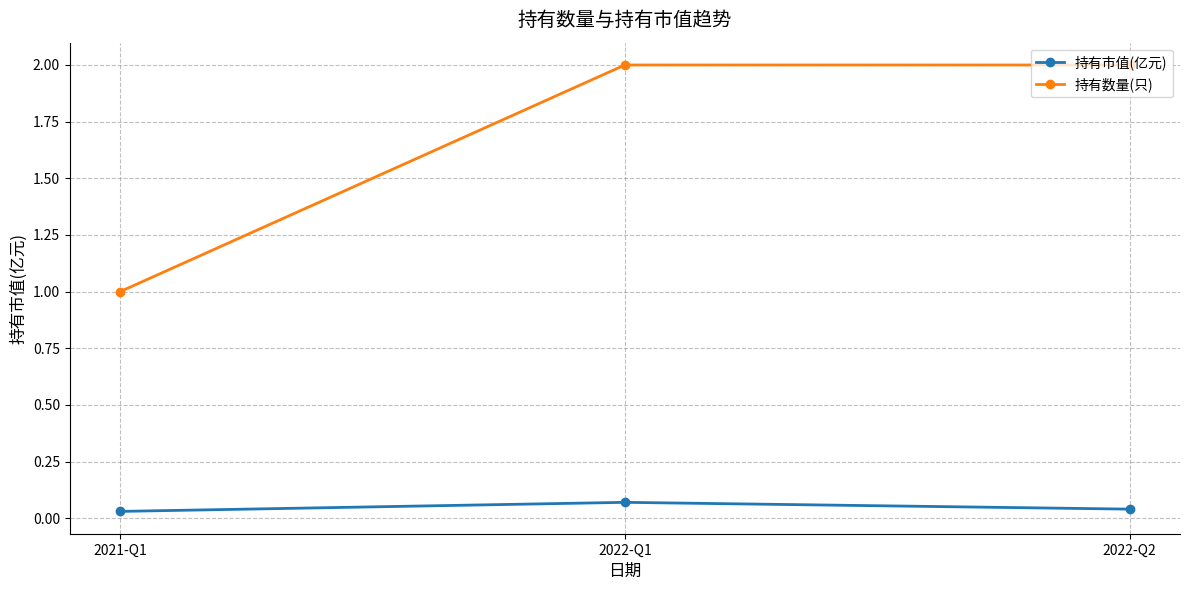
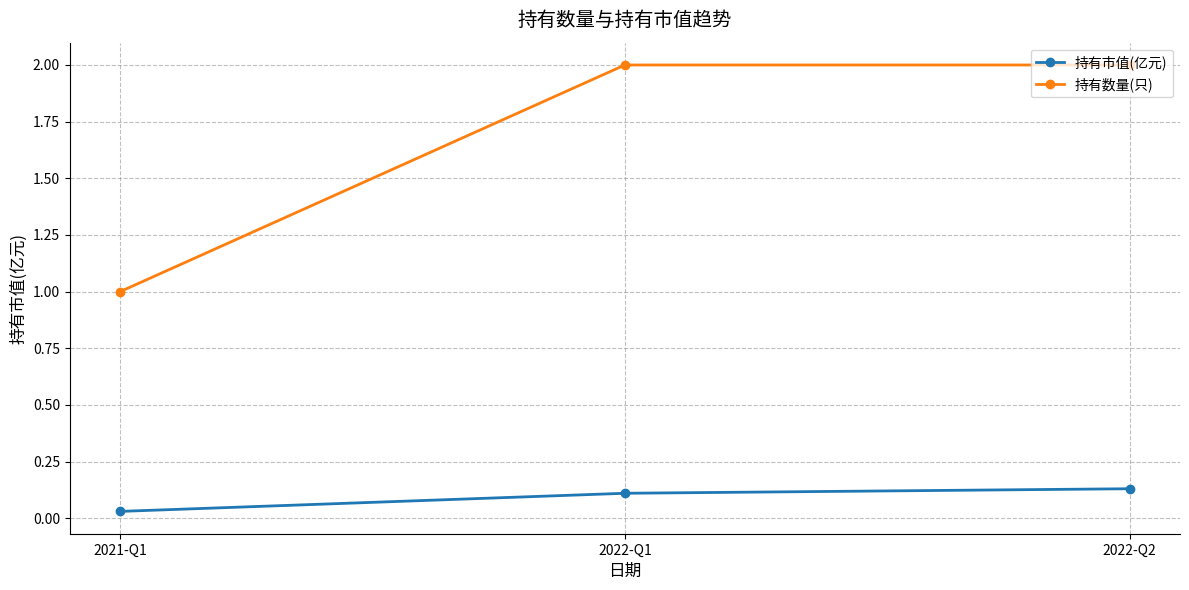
持有市值(亿元), 2022-Q1: 0.07 -> 0.11
持有市值(亿元), 2022-Q2: 0.04 -> 0.13
